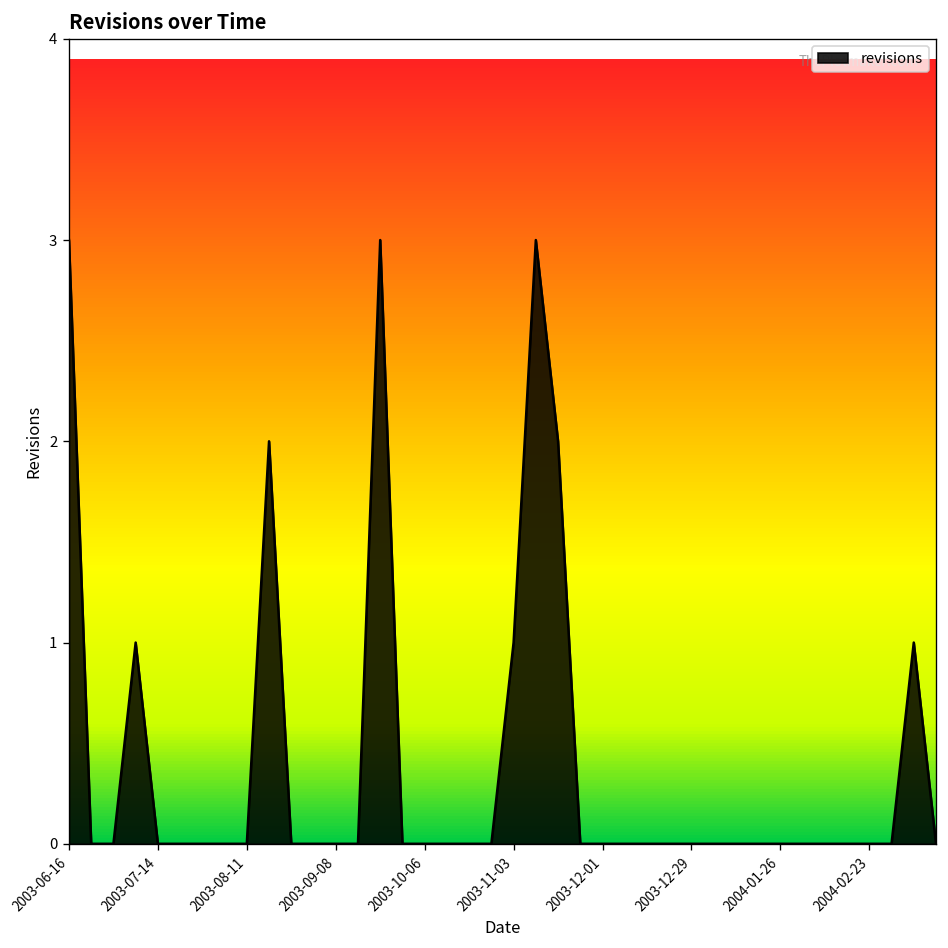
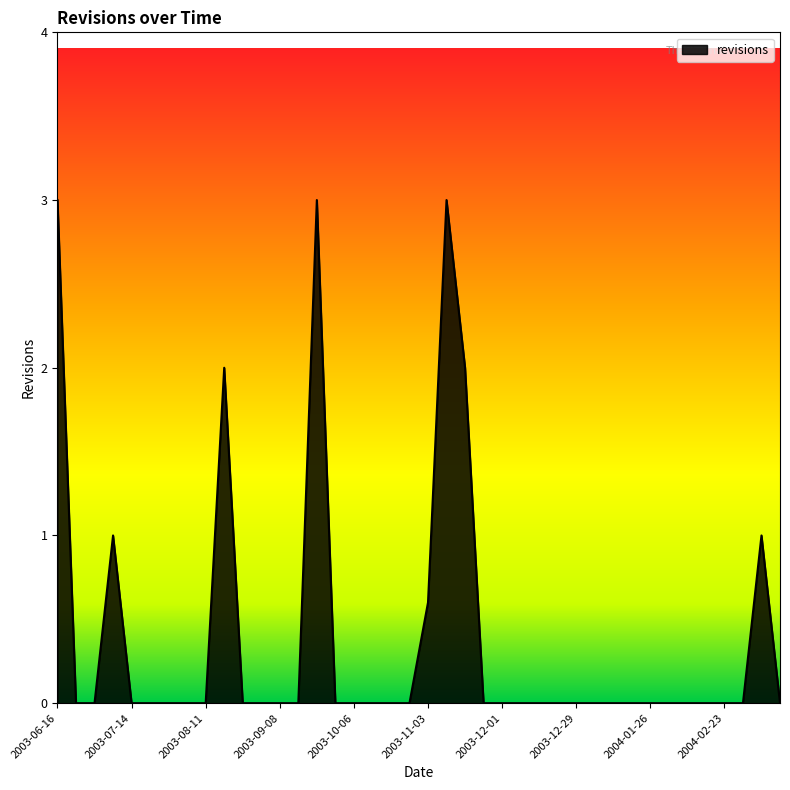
2003-11-03: 1.0 -> 0.6
